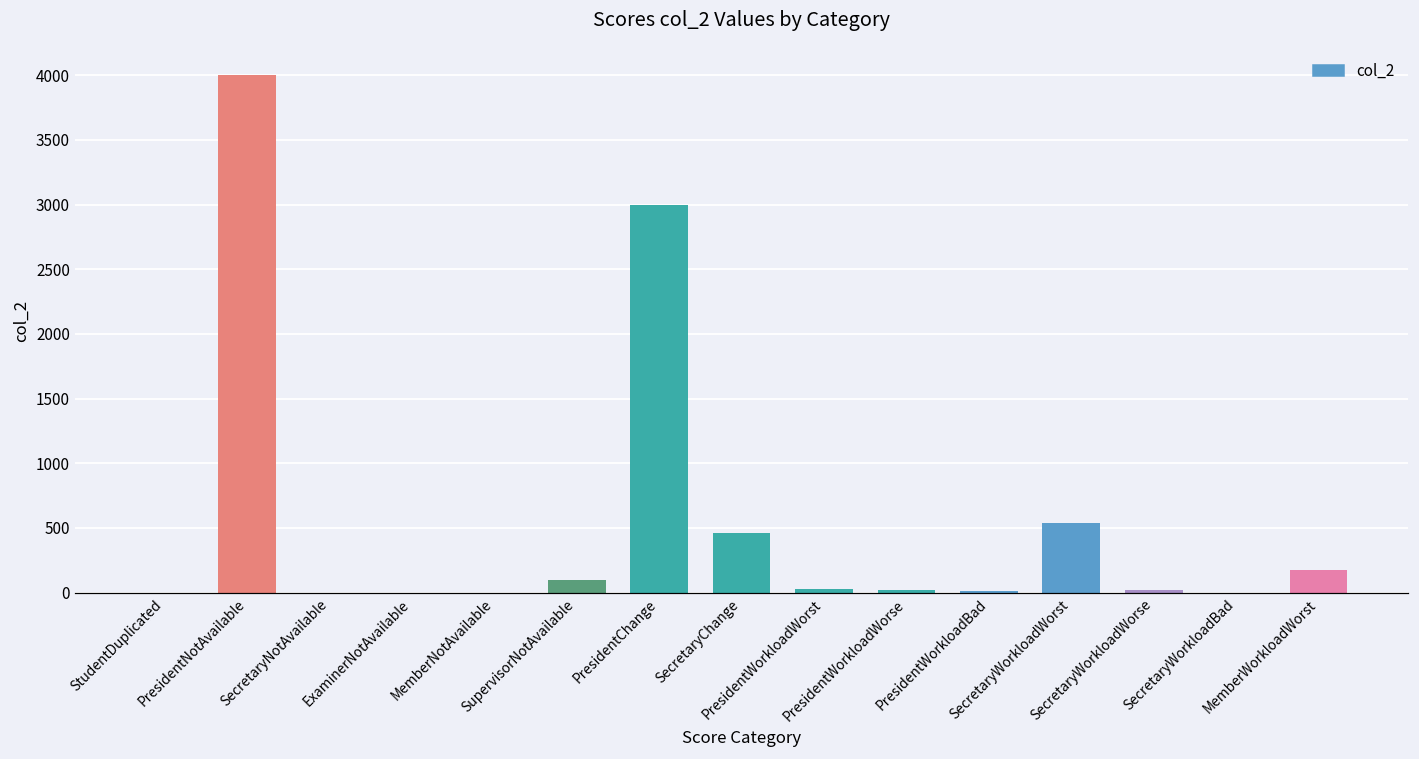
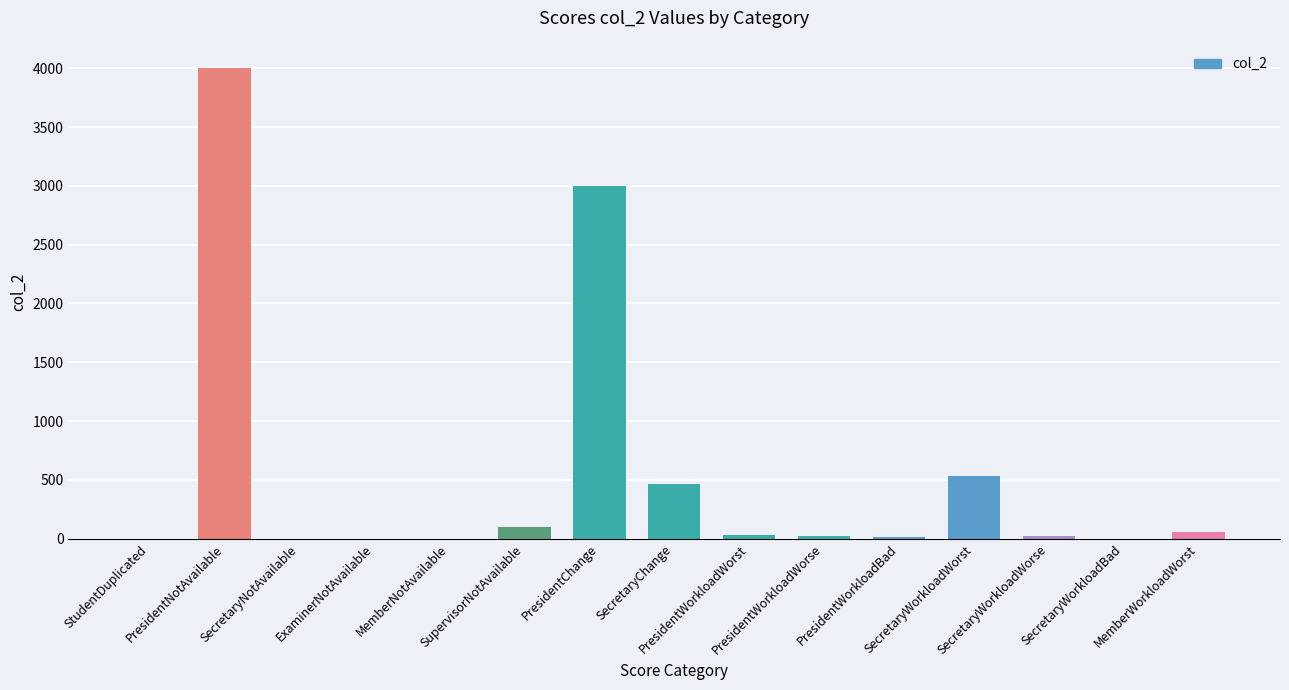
MemberWorkloadWorst: 170 -> 60
